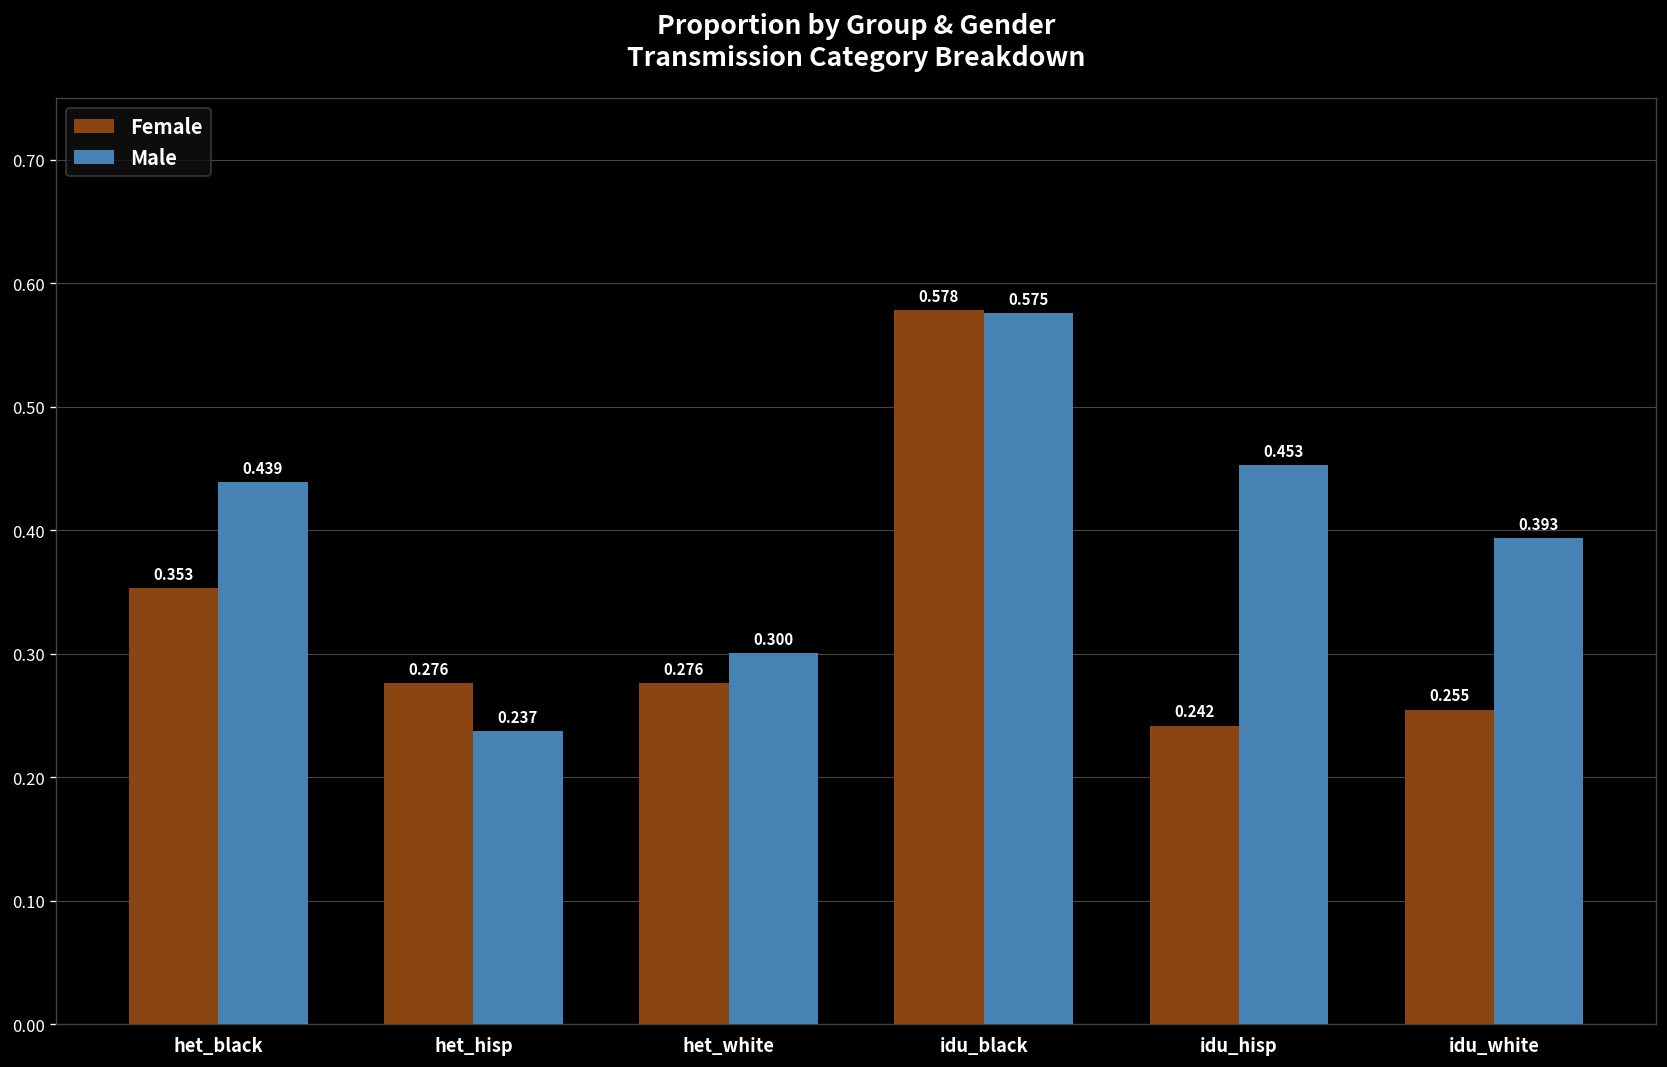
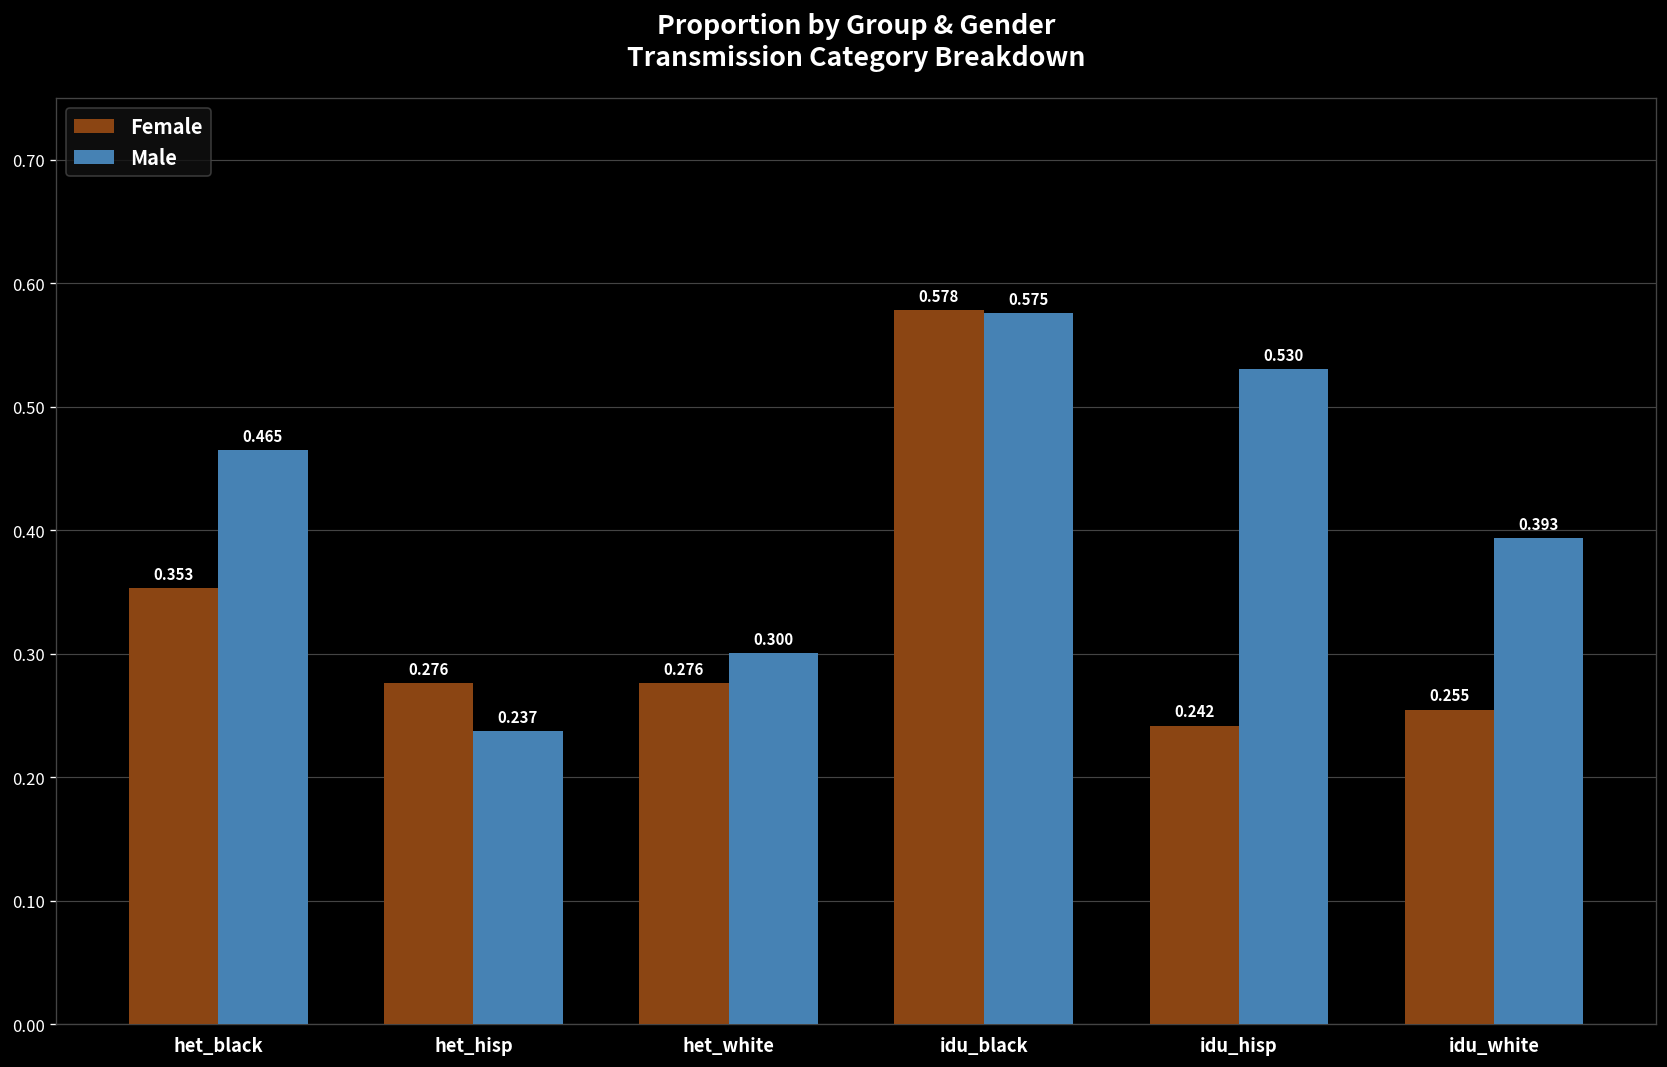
Male, het_black: 0.439 -> 0.465
Male, idu_hisp: 0.453 -> 0.530
